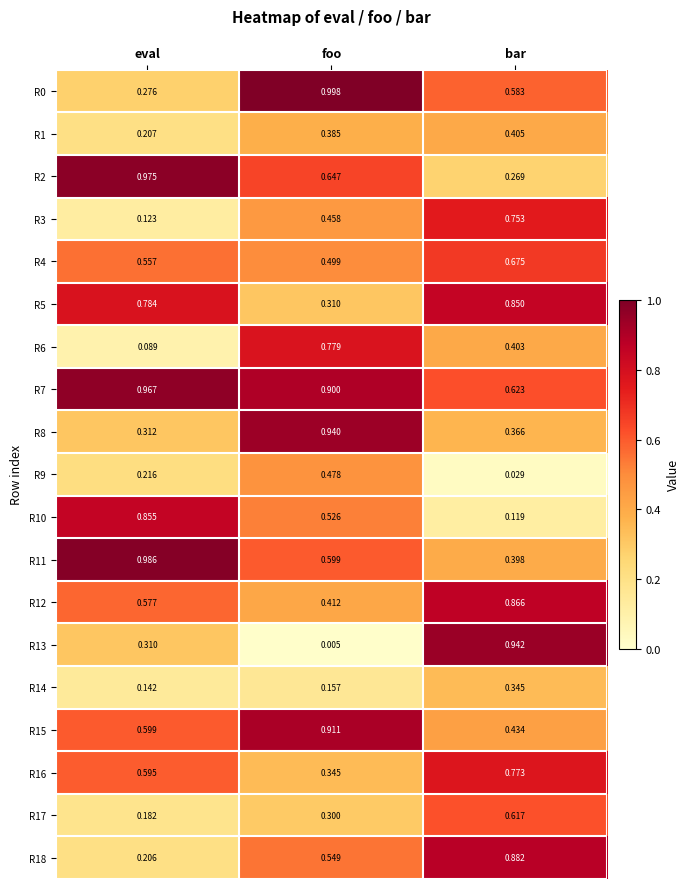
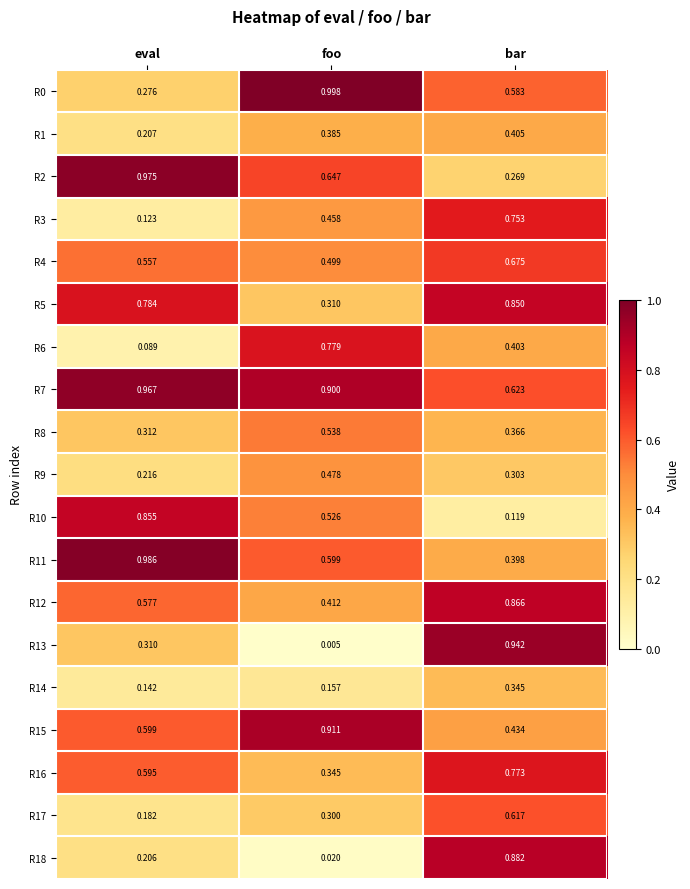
R8, foo: 0.940 -> 0.538
R9, bar: 0.029 -> 0.303
R18, foo: 0.549 -> 0.020
